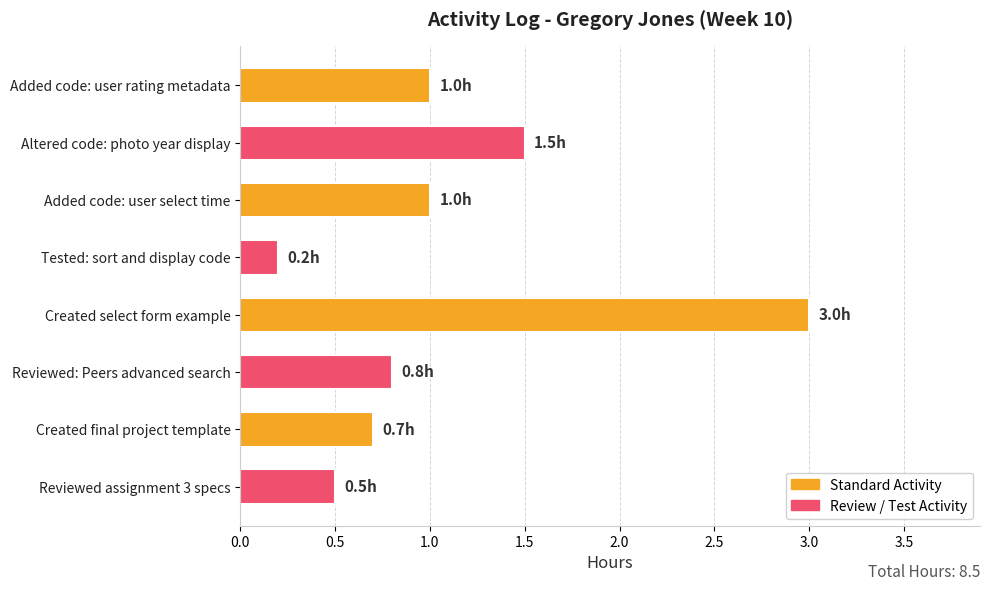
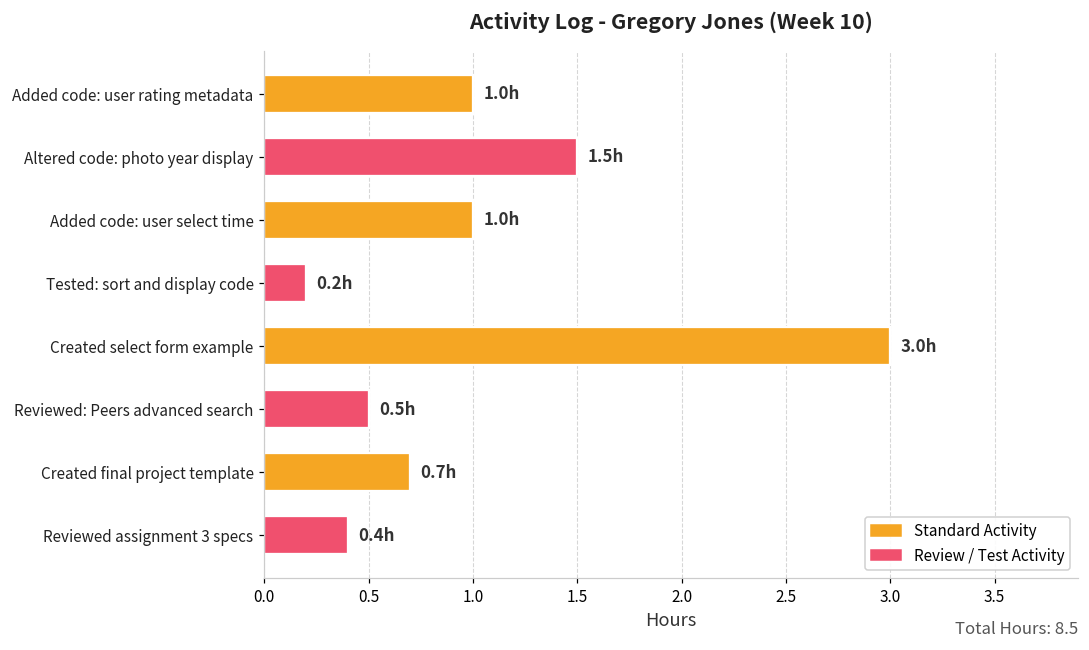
Reviewed: Peers advanced search: 0.8h -> 0.5h
Reviewed assignment 3 specs: 0.5h -> 0.4h
